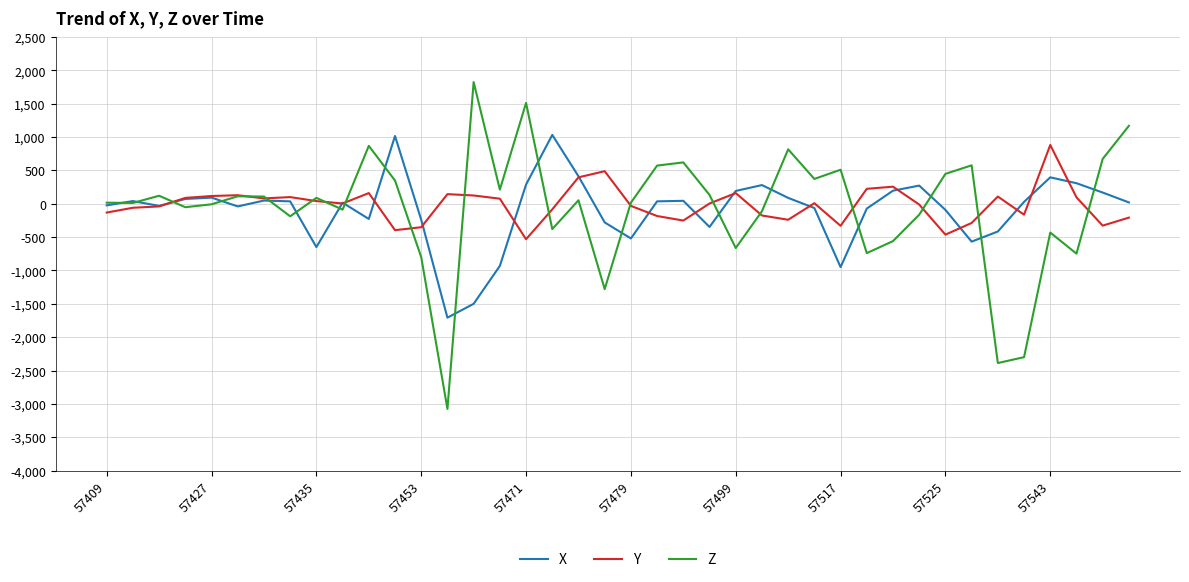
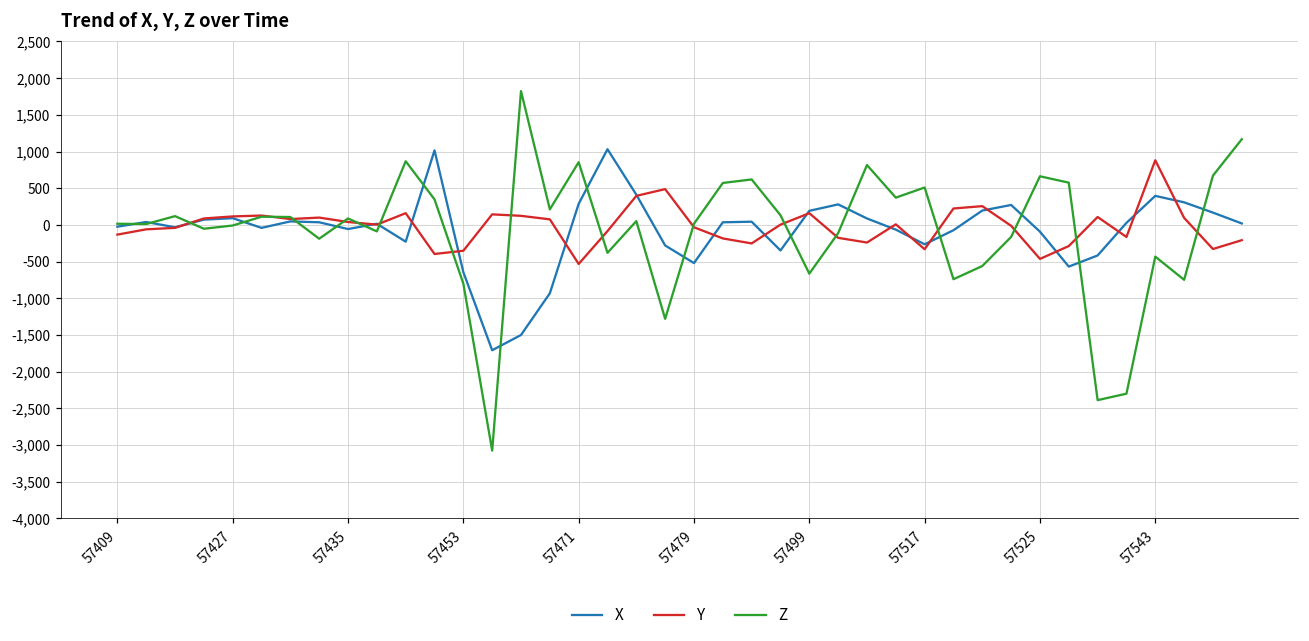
X, 57435: -700 -> -100
X, 57453: -200 -> -600
Z, 57471: 1,500 -> 900
X, 57517: -1,000 -> -300
Z, 57525: 400 -> 700
